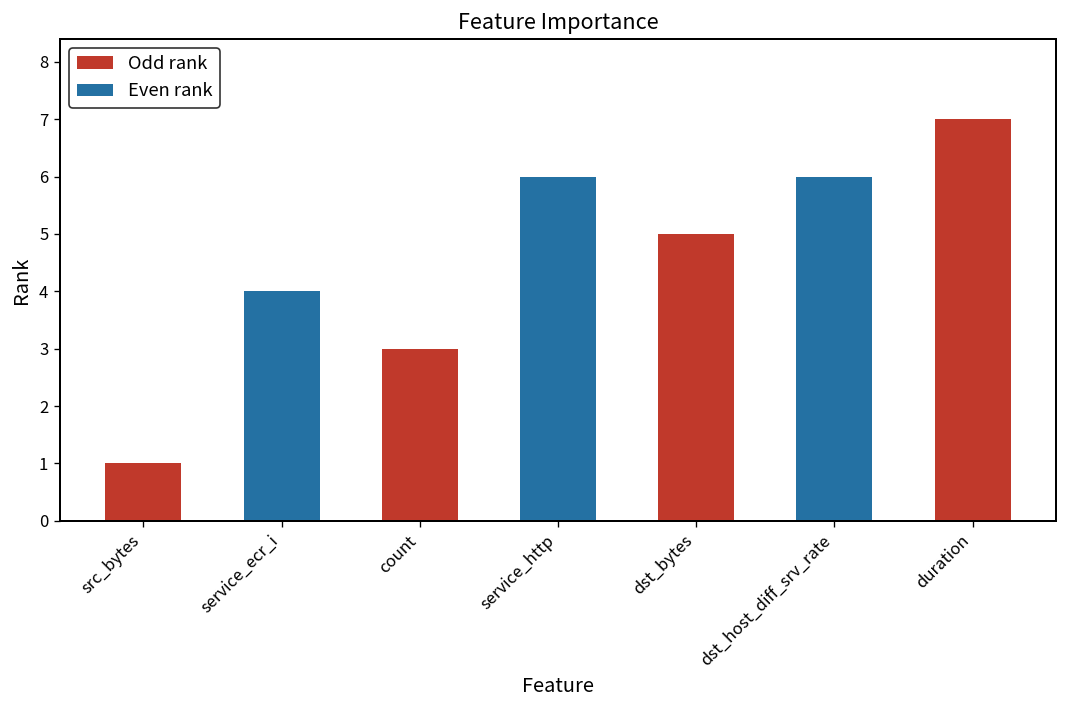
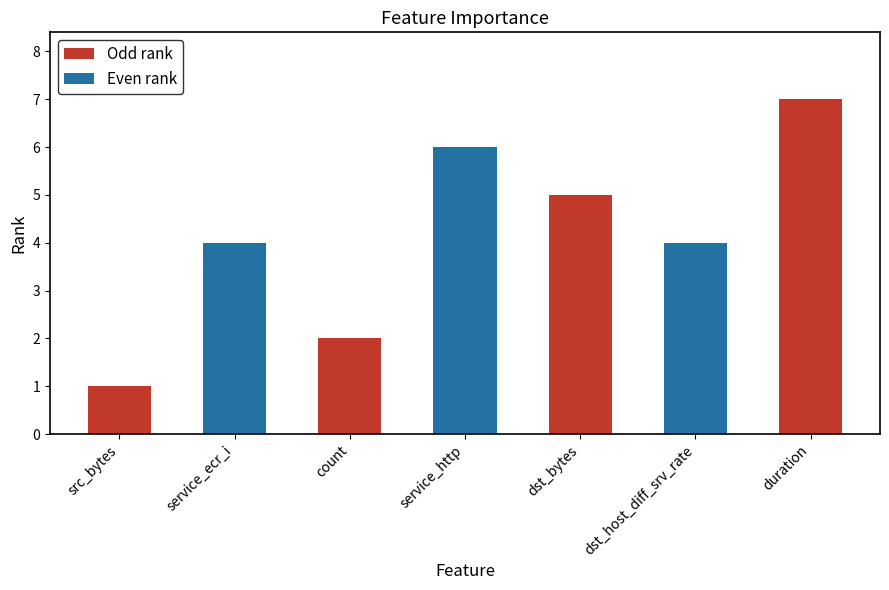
count: 3 -> 2
dst_host_diff_srv_rate: 6 -> 4
